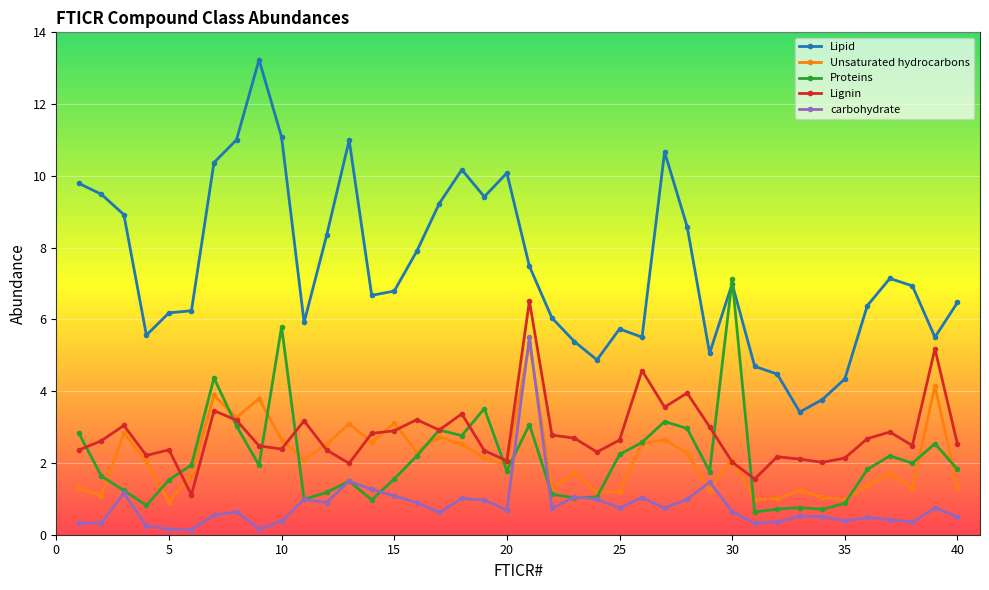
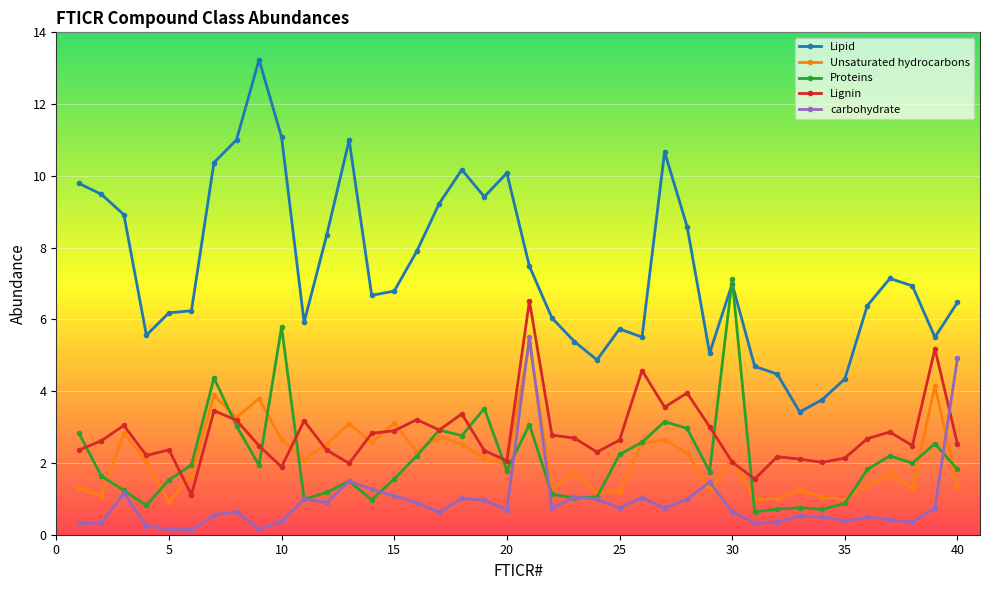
Lignin, 10: 2.4 -> 1.9
carbohydrate, 40: 0.5 -> 4.9
